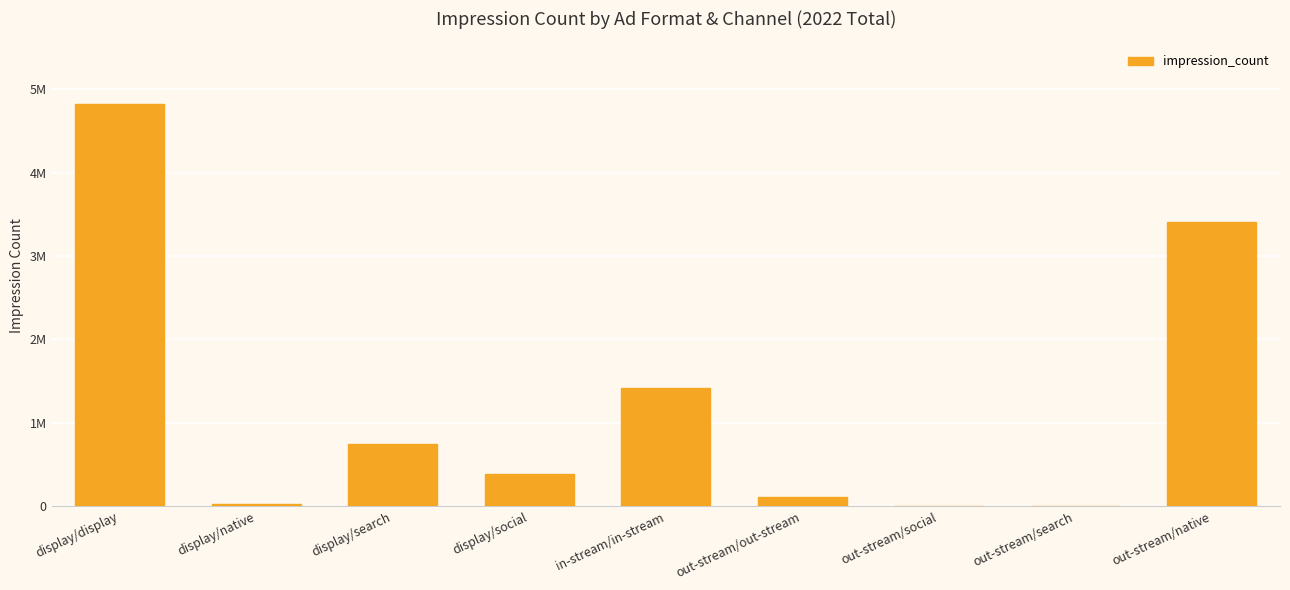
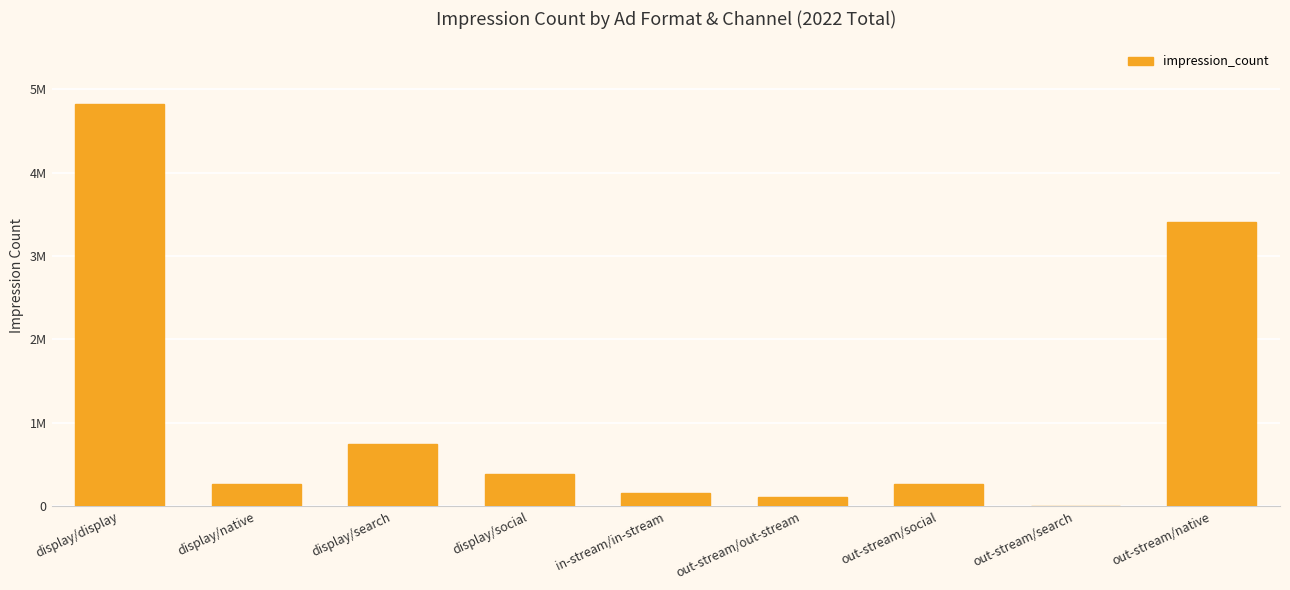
display/native: 0 -> 300000
in-stream/in-stream: 1400000 -> 200000
out-stream/social: 0 -> 300000
